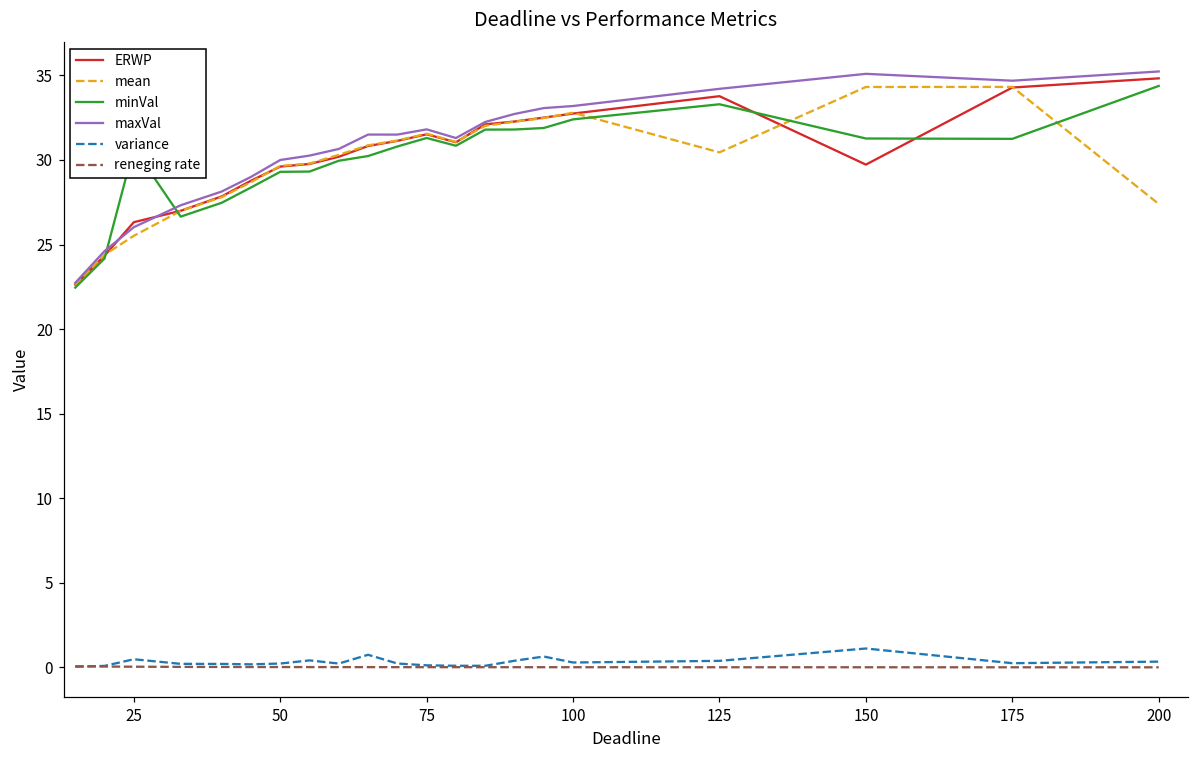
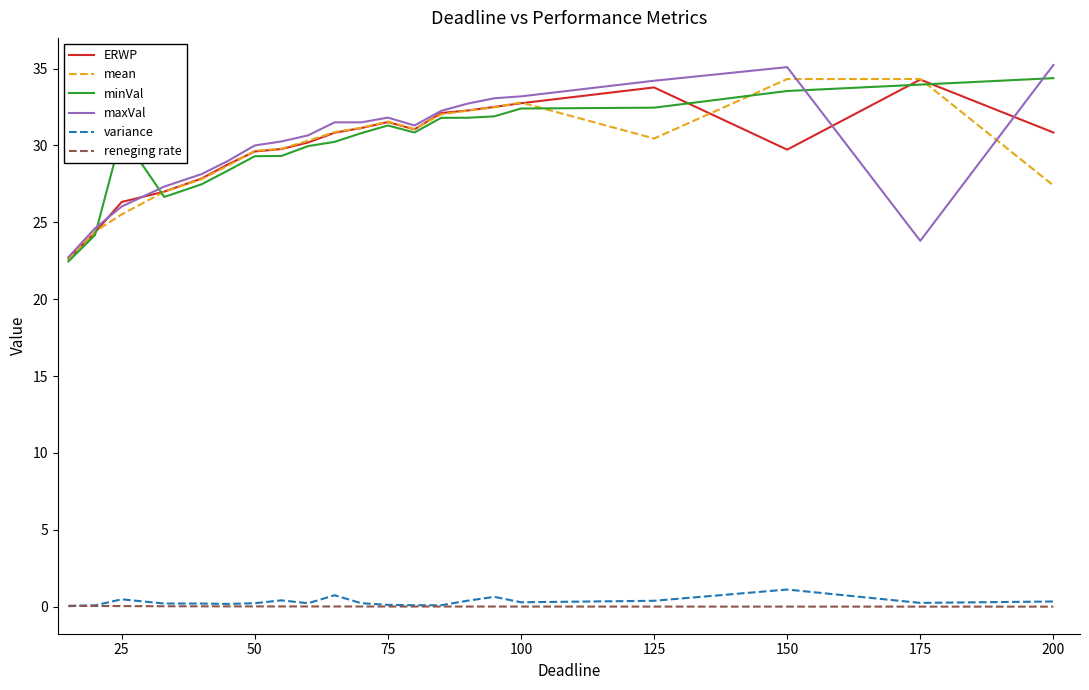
minVal, 125: 33.3 -> 32.5
minVal, 150: 31.3 -> 33.5
minVal, 175: 31.2 -> 34.0
maxVal, 175: 34.7 -> 23.8
ERWP, 200: 34.8 -> 30.8
